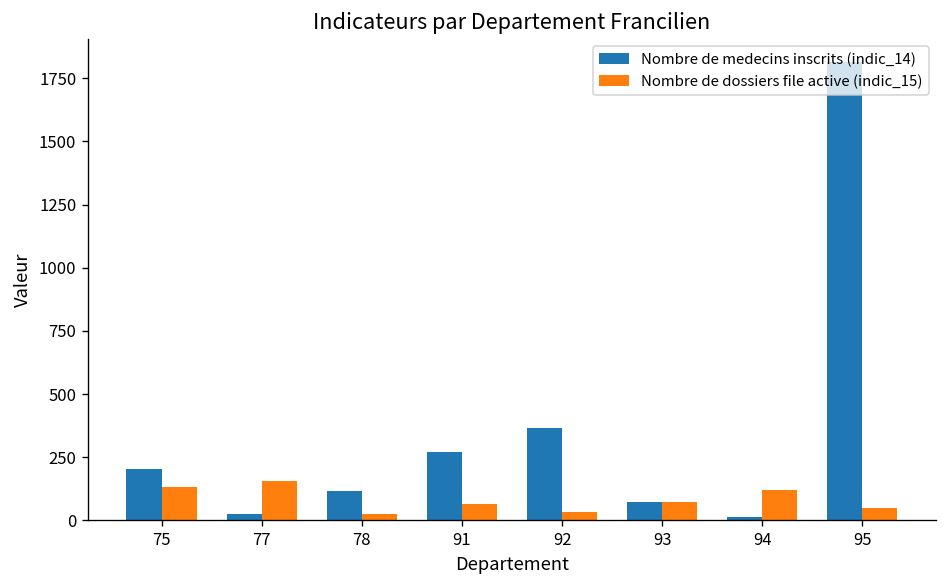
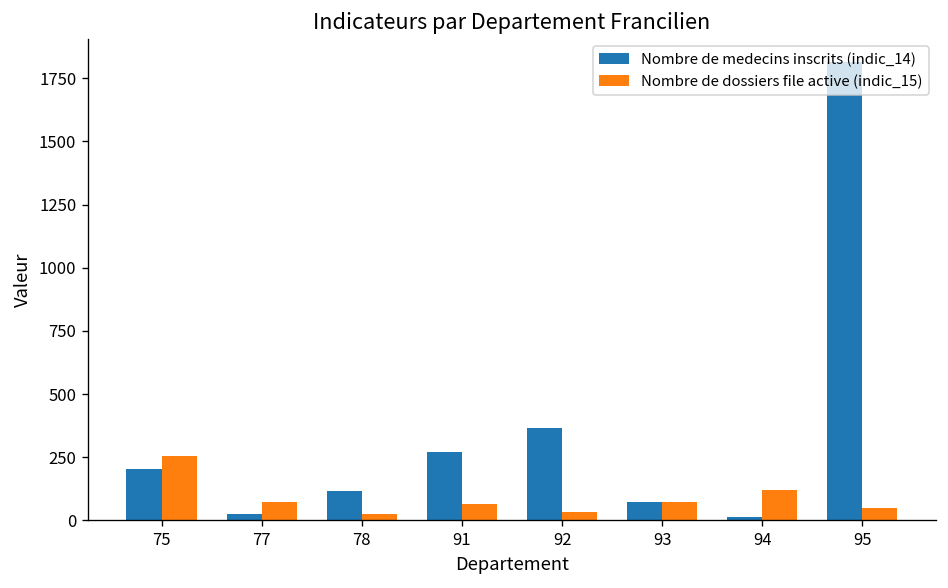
Nombre de dossiers file active (indic_15), 75: 130 -> 250
Nombre de dossiers file active (indic_15), 77: 160 -> 70
